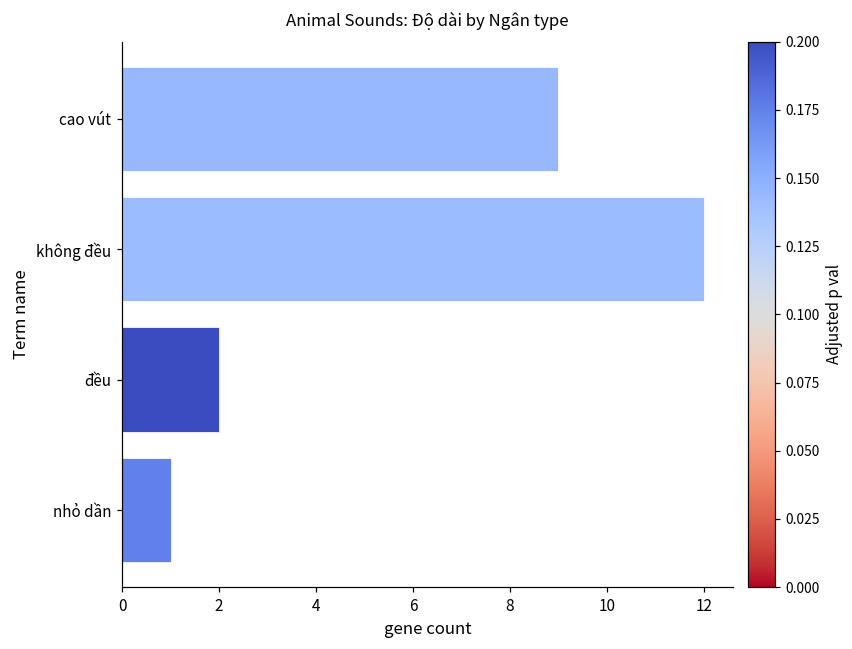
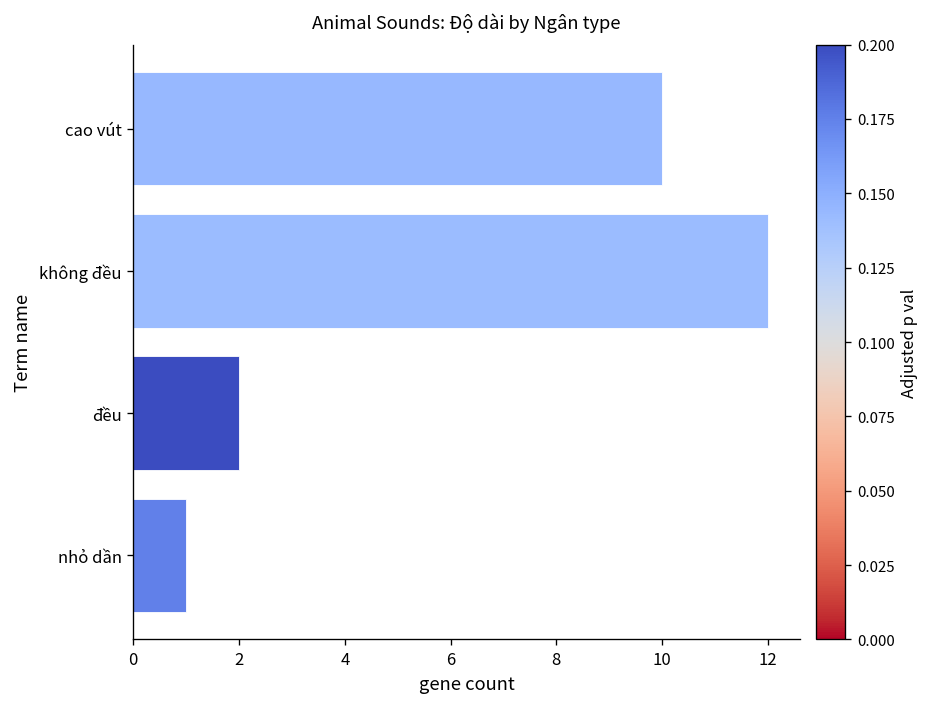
cao vút: 9 -> 10
